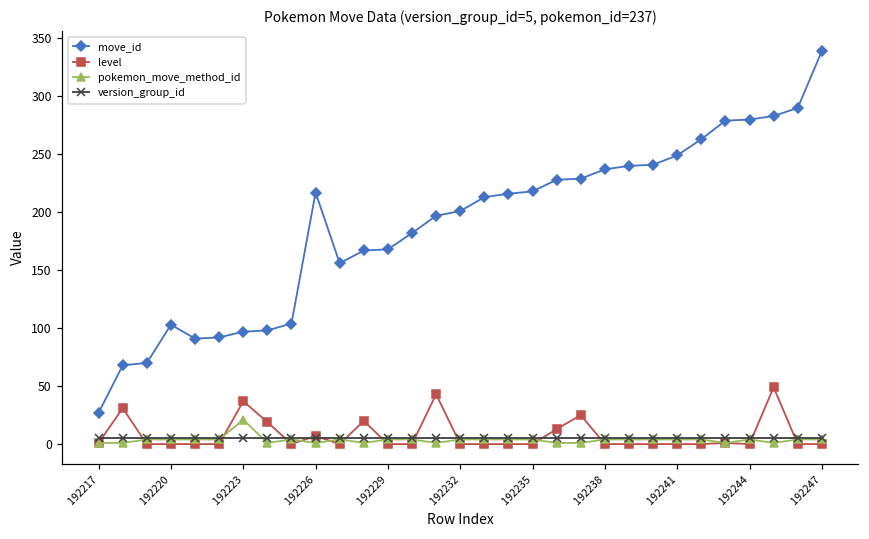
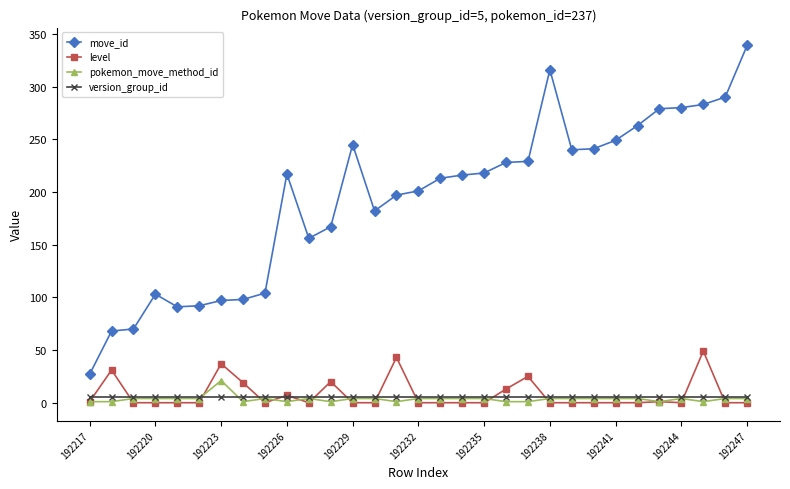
move_id, 192229: 168 -> 245
move_id, 192238: 237 -> 316
